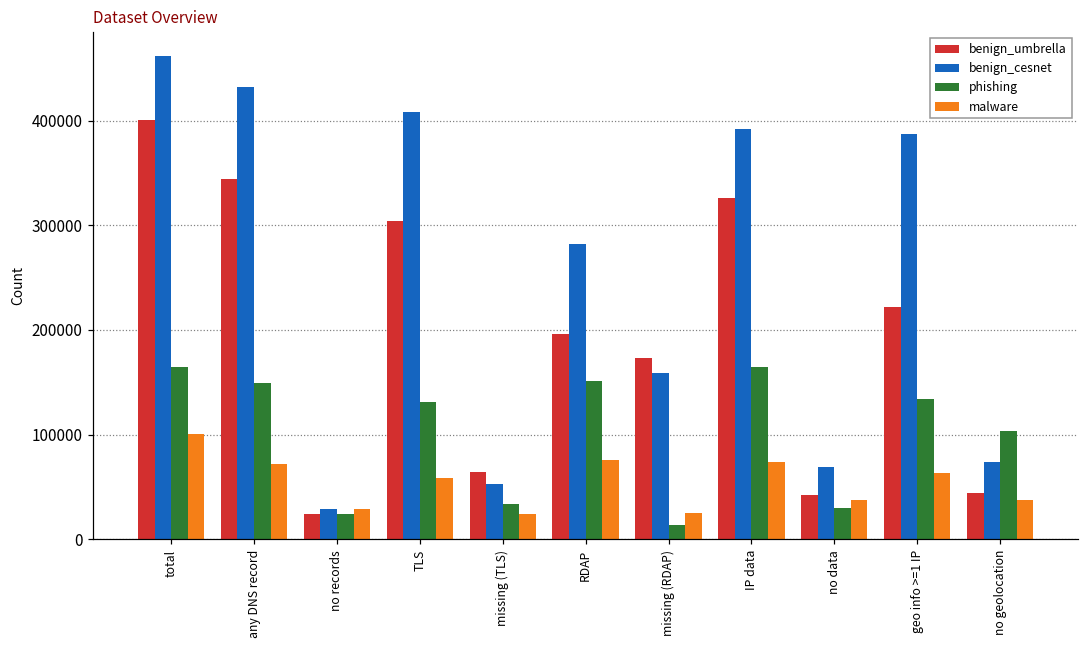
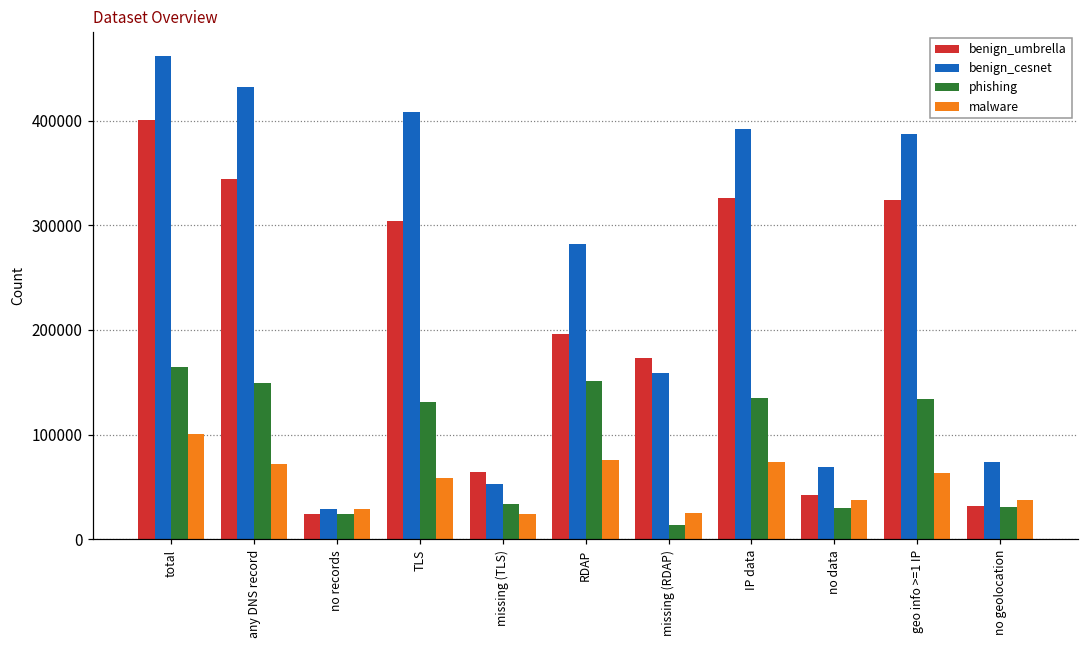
phishing, IP data: 160000 -> 130000
benign_umbrella, geo info >=1 IP: 220000 -> 320000
benign_umbrella, no geolocation: 40000 -> 30000
phishing, no geolocation: 100000 -> 30000
